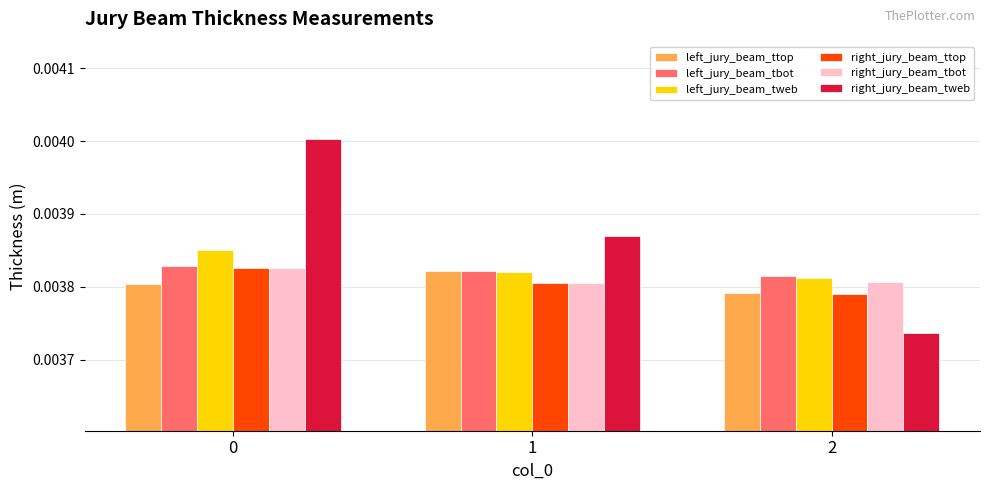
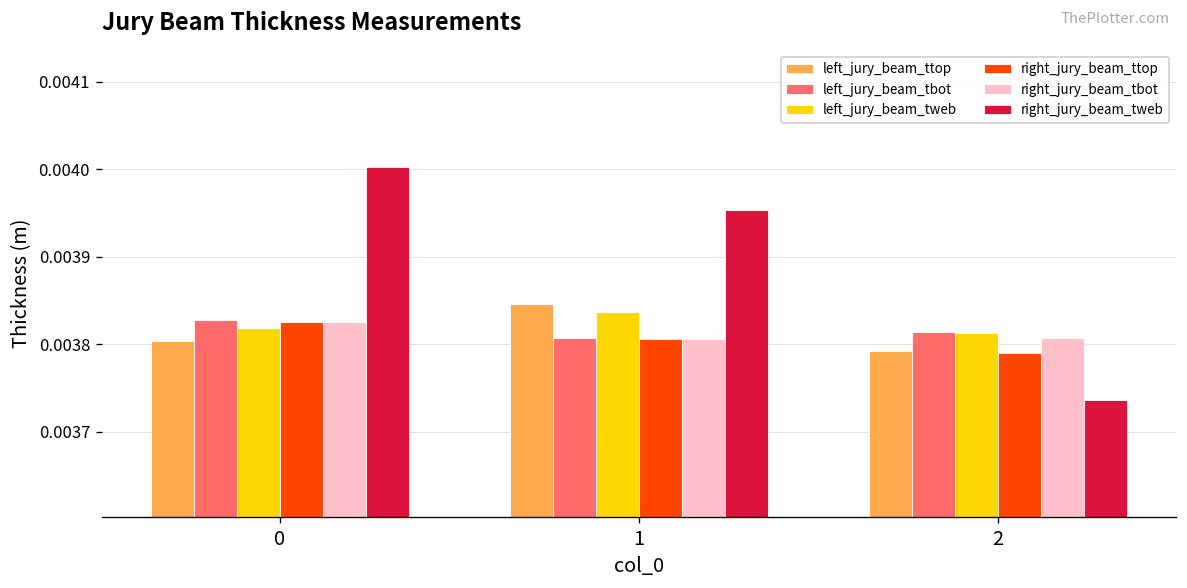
left_jury_beam_tweb, 0: 0.00385 -> 0.00382
left_jury_beam_ttop, 1: 0.00382 -> 0.00385
left_jury_beam_tbot, 1: 0.00382 -> 0.00381
left_jury_beam_tweb, 1: 0.00382 -> 0.00384
right_jury_beam_tweb, 1: 0.00387 -> 0.00395
